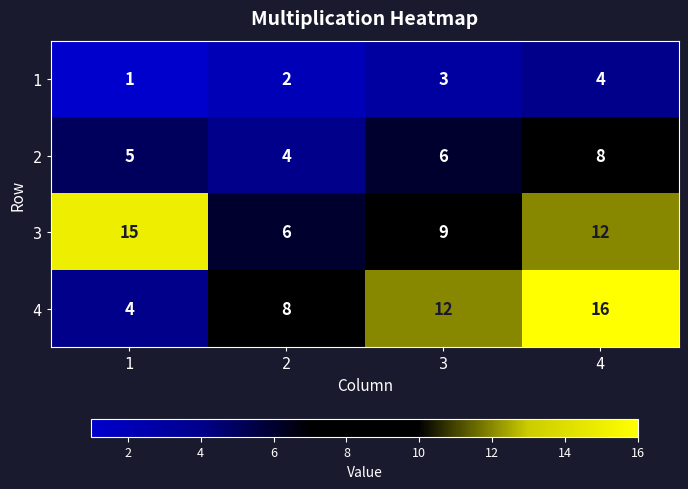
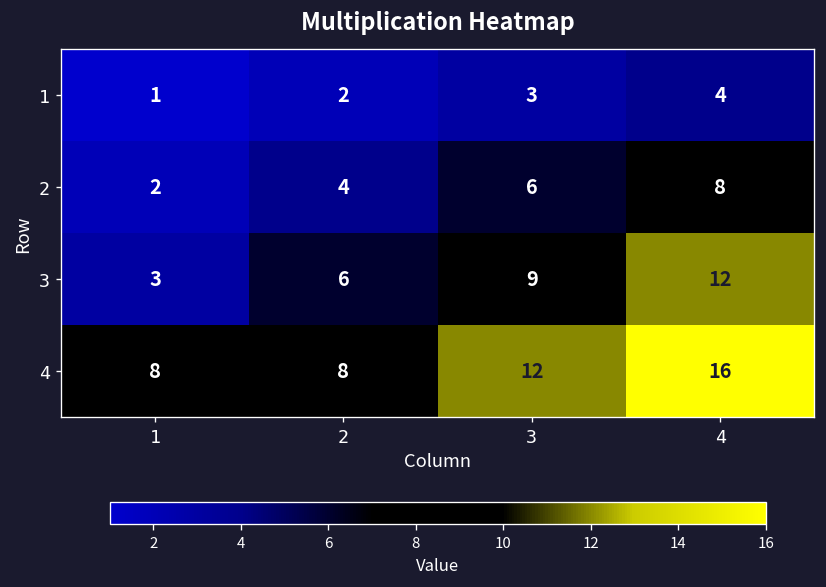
2, 1: 5 -> 2
3, 1: 15 -> 3
4, 1: 4 -> 8
